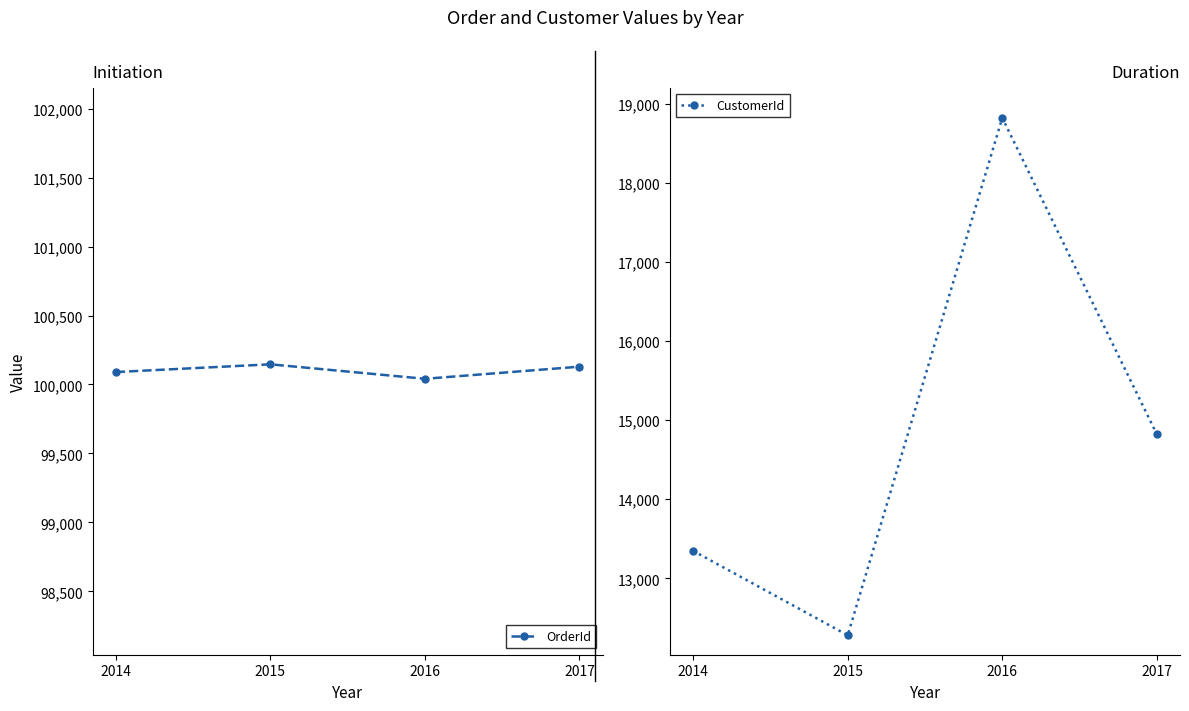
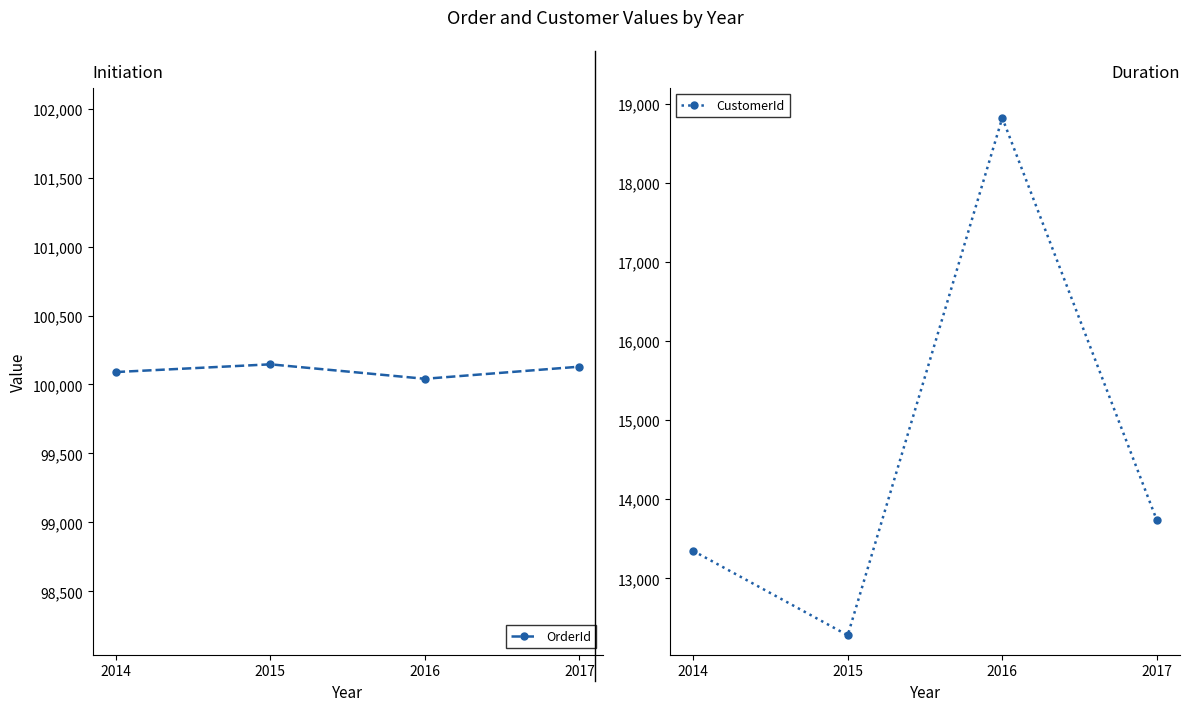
Duration, 2017: 14,800 -> 13,700
